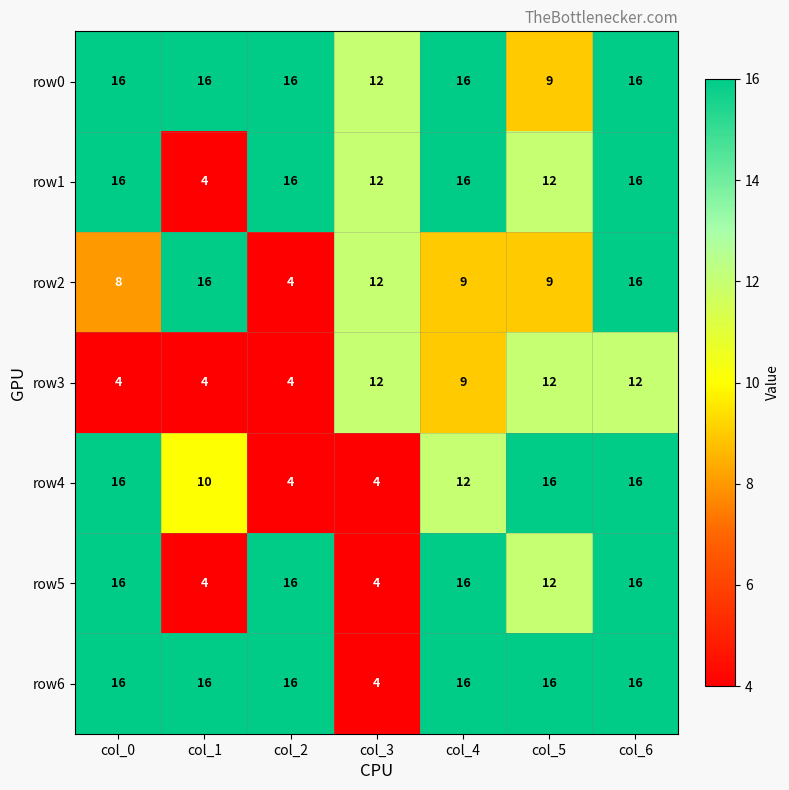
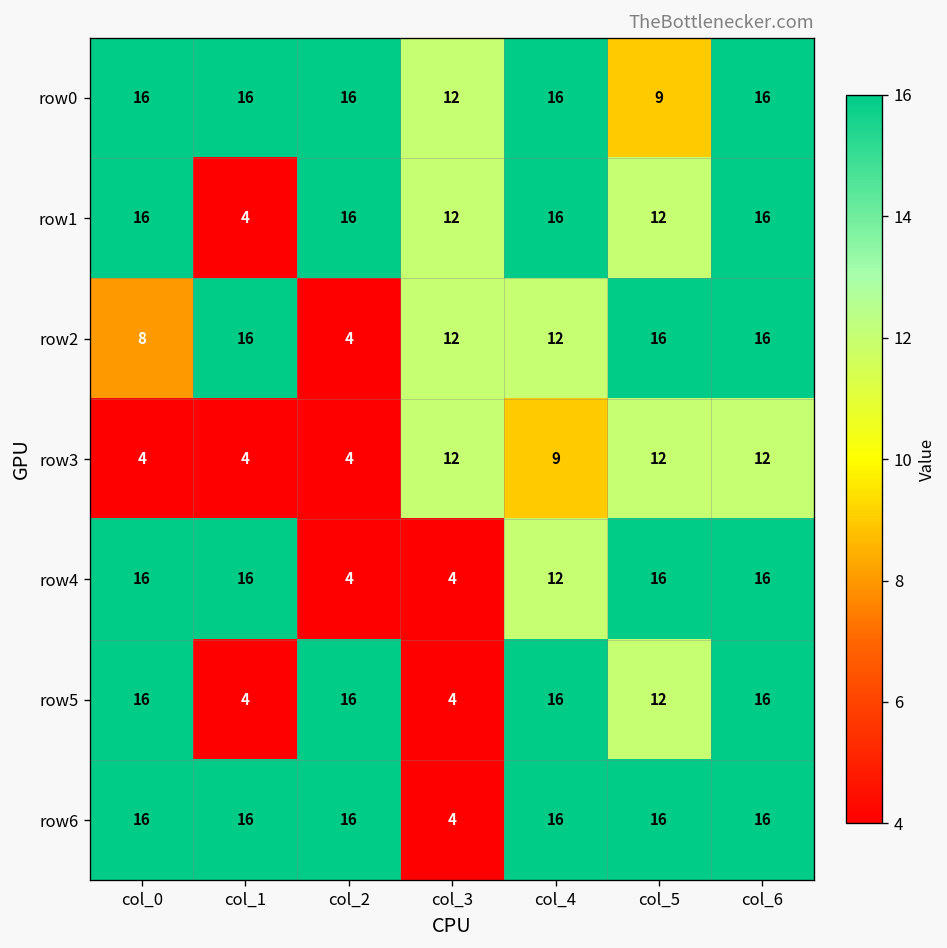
row2, col_4: 9 -> 12
row2, col_5: 9 -> 16
row4, col_1: 10 -> 16
